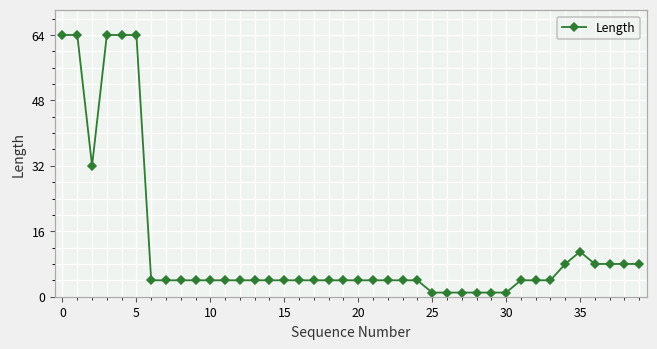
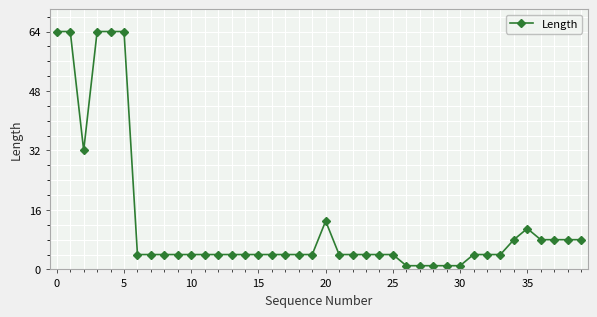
20: 4 -> 13
25: 1 -> 4
